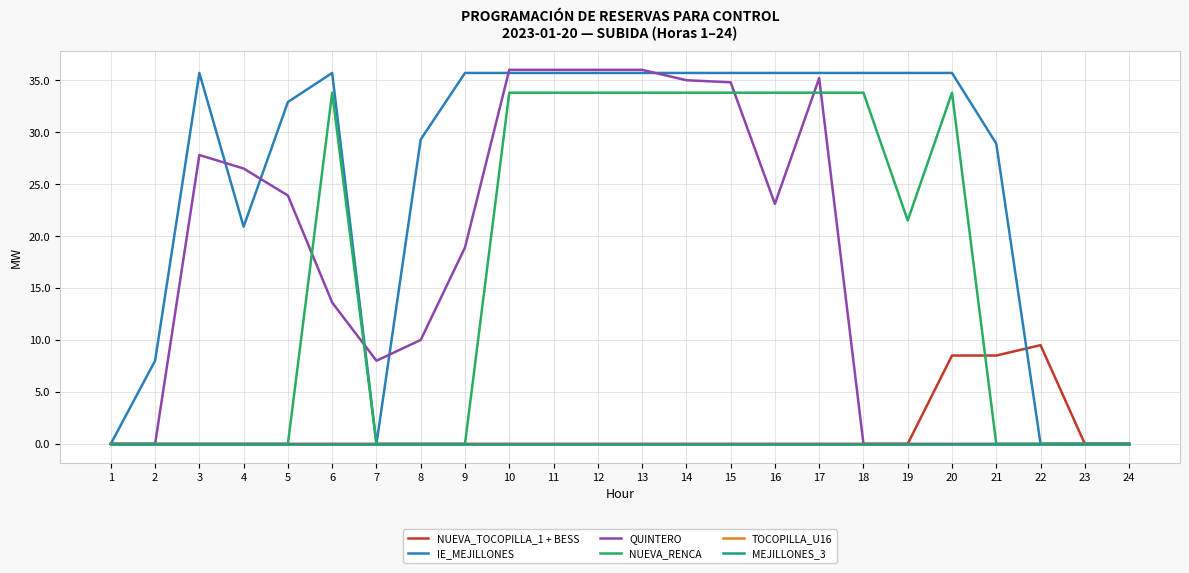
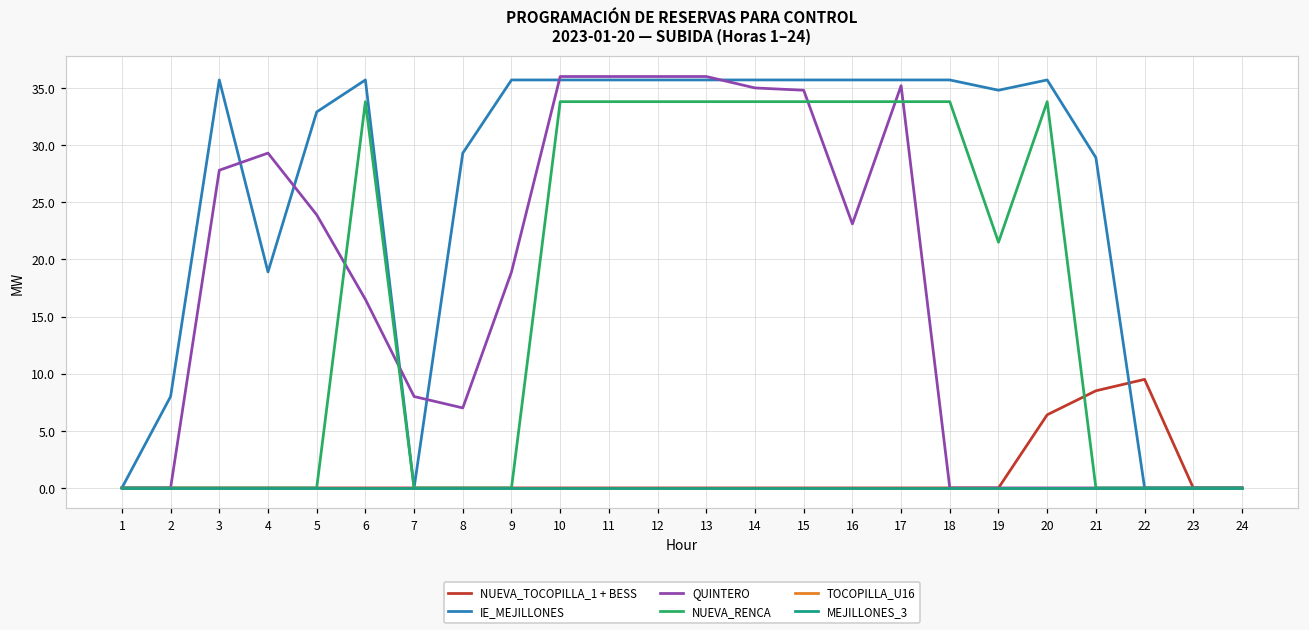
IE_MEJILLONES, 4: 20.9 -> 18.9
QUINTERO, 4: 26.5 -> 29.3
QUINTERO, 6: 13.6 -> 16.5
QUINTERO, 8: 10 -> 7
IE_MEJILLONES, 19: 35.7 -> 34.8
NUEVA_TOCOPILLA_1 + BESS, 20: 8.5 -> 6.4
